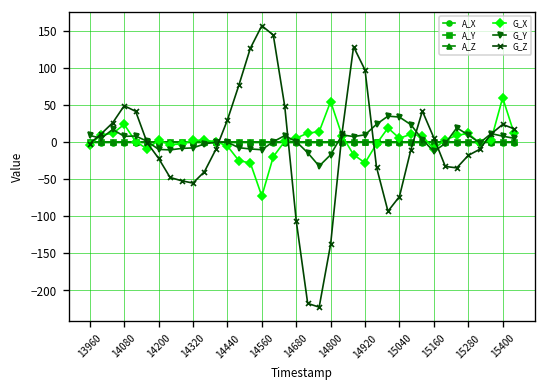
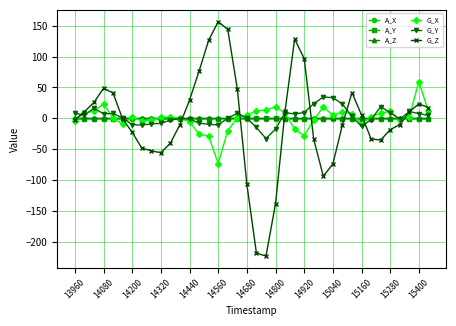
G_X, 14800: 50 -> 20
